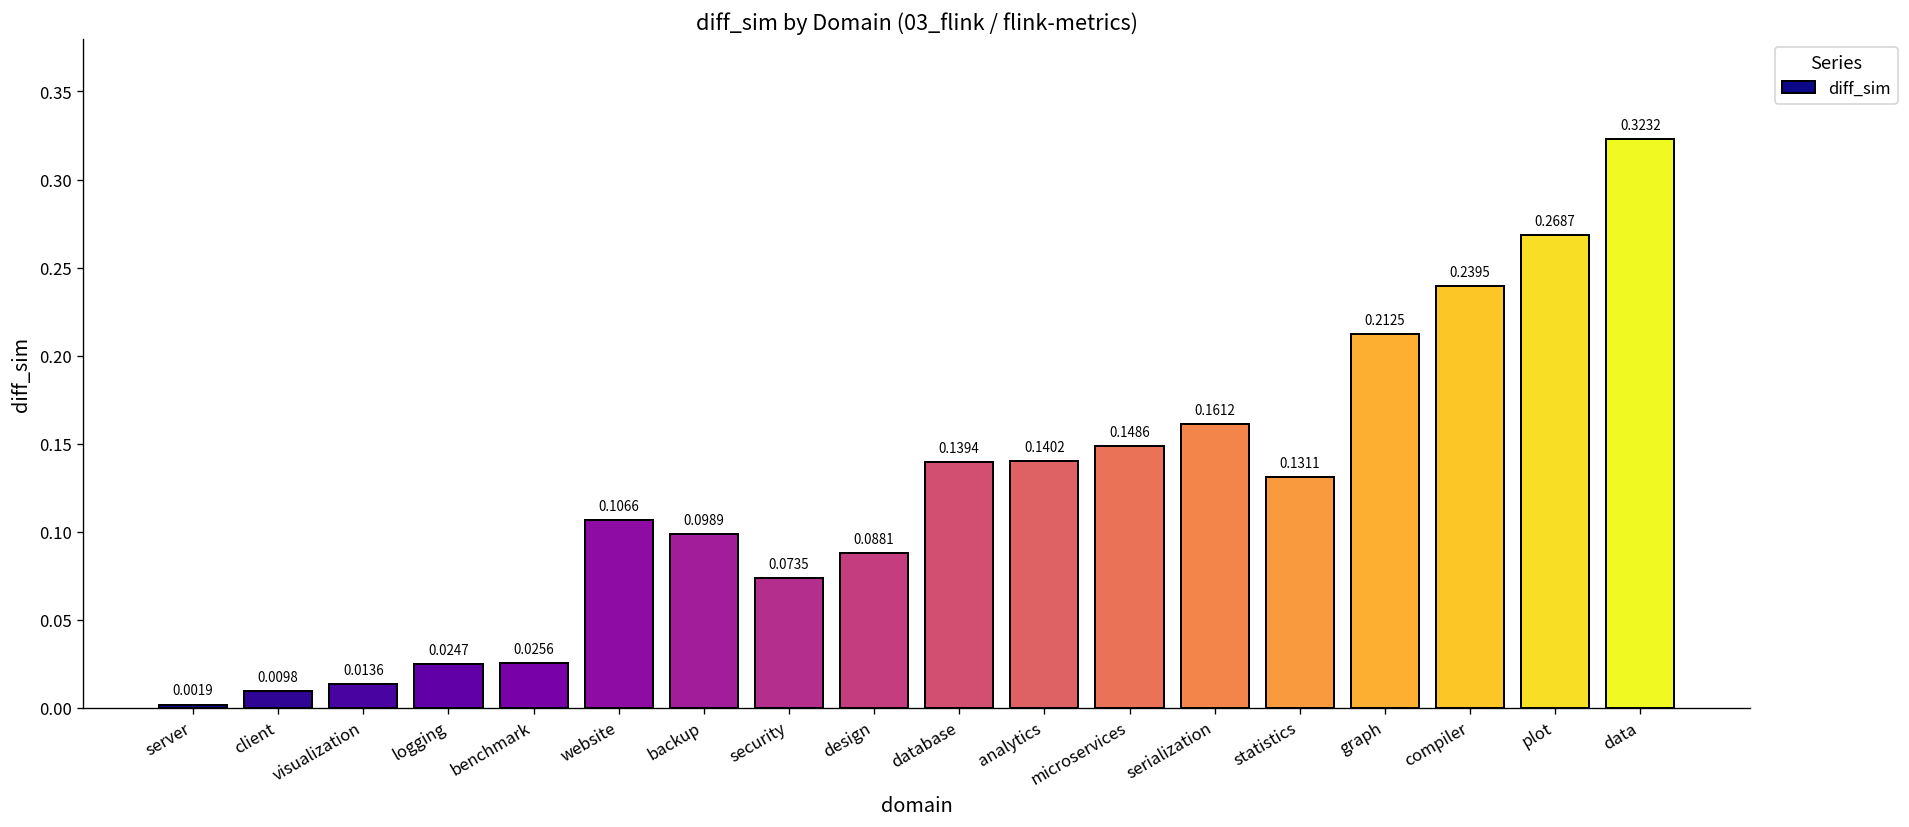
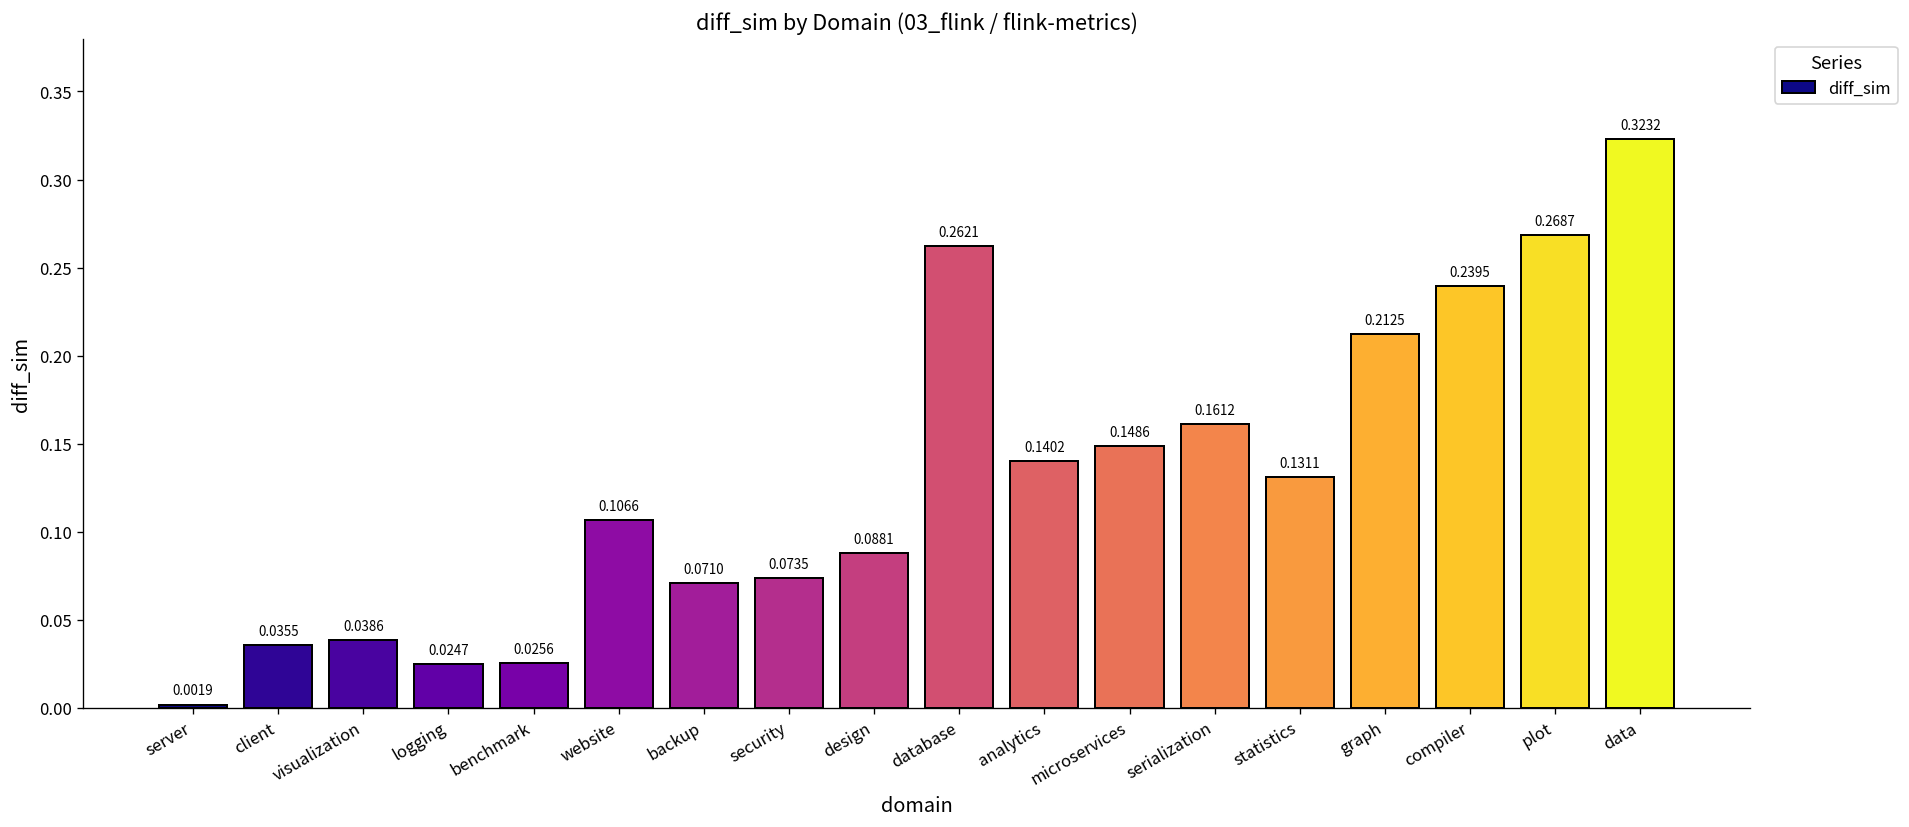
client: 0.0098 -> 0.0355
visualization: 0.0136 -> 0.0386
backup: 0.0989 -> 0.0710
database: 0.1394 -> 0.2621
